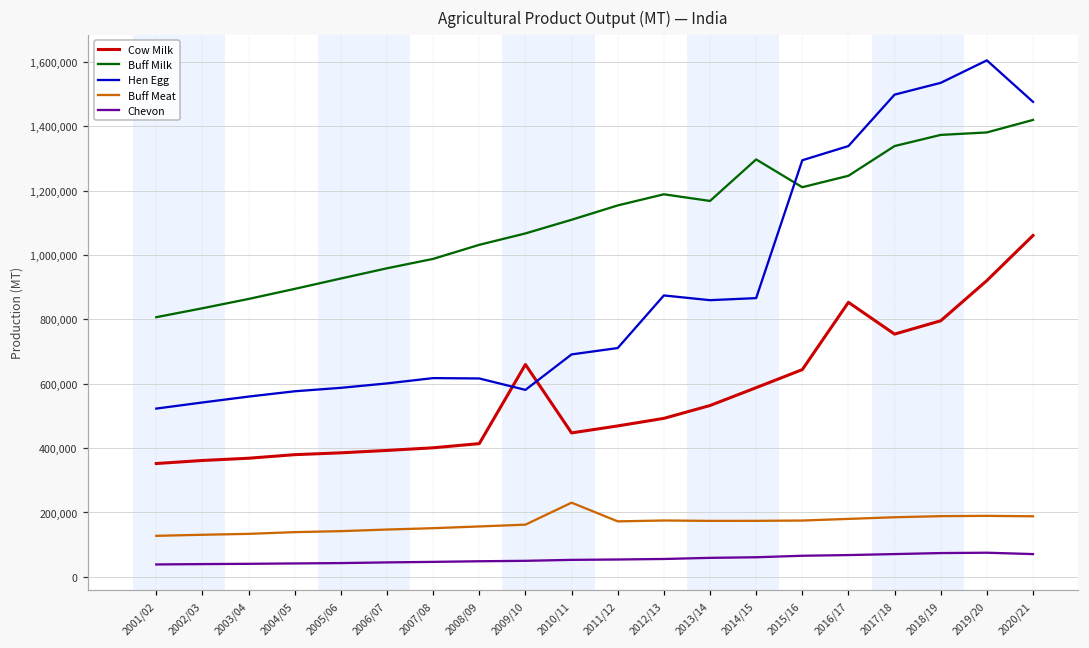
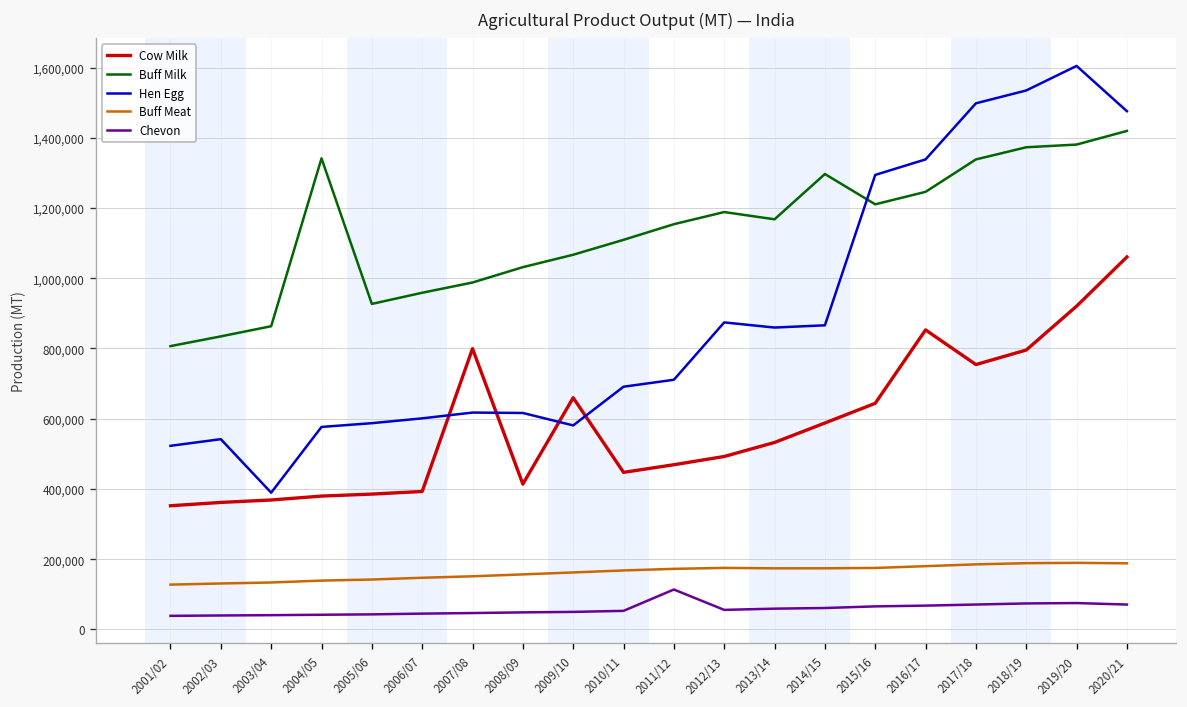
Hen Egg, 2003/04: 560,000 -> 390,000
Buff Milk, 2004/05: 890,000 -> 1,340,000
Cow Milk, 2007/08: 400,000 -> 800,000
Buff Meat, 2010/11: 230,000 -> 170,000
Chevon, 2011/12: 50,000 -> 110,000
